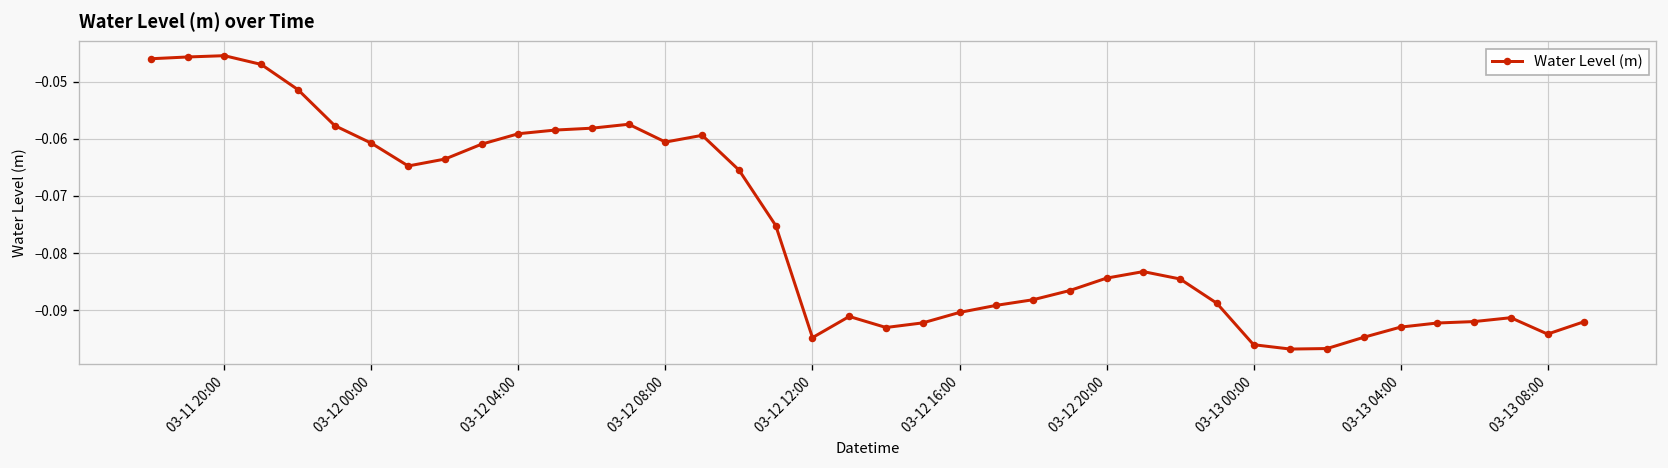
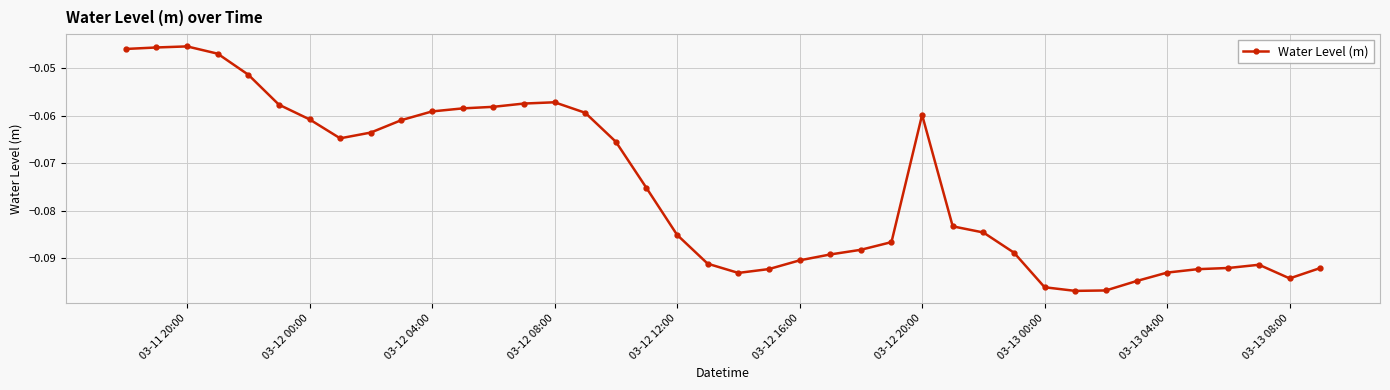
03-12 08:00: -0.061 -> -0.057
03-12 12:00: -0.095 -> -0.085
03-12 20:00: -0.084 -> -0.060
